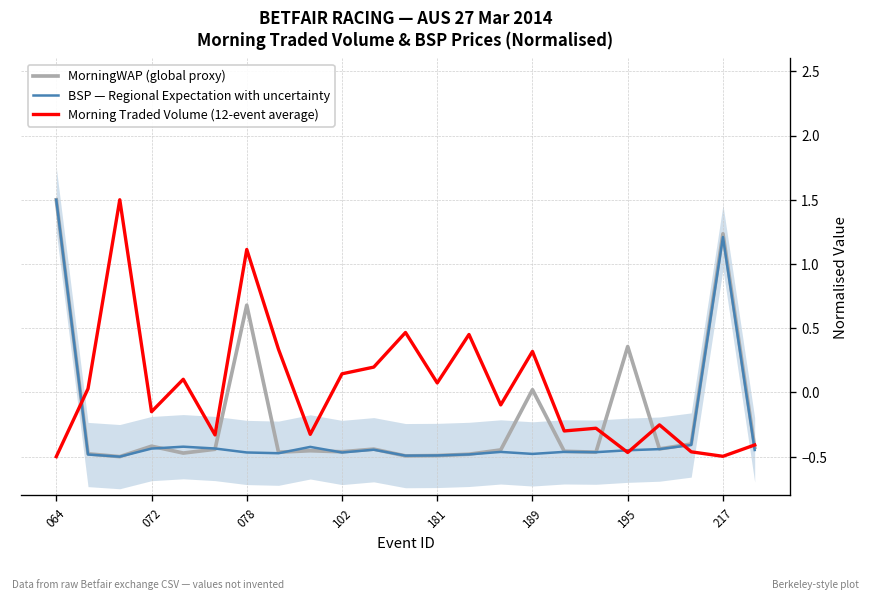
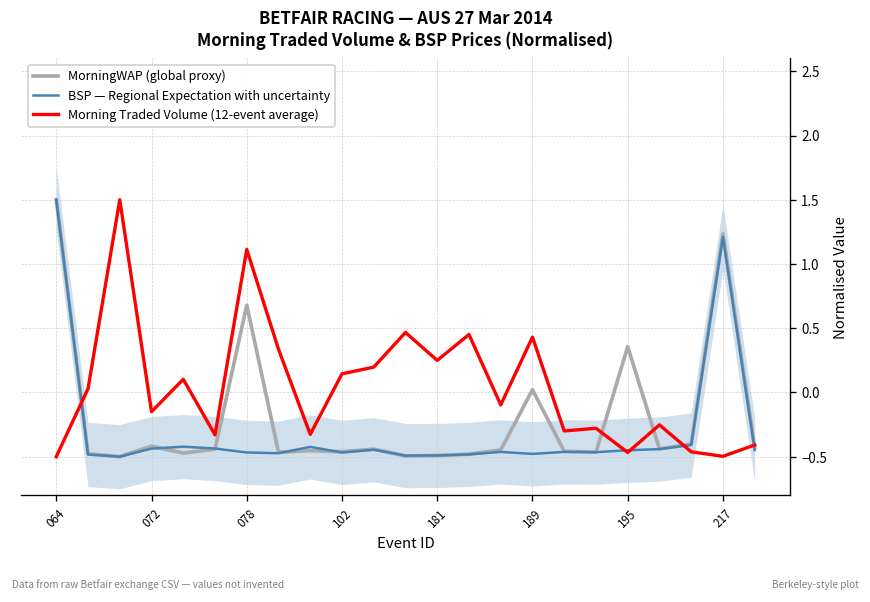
Morning Traded Volume (12-event average), 181: 0.07 -> 0.25
Morning Traded Volume (12-event average), 189: 0.32 -> 0.43
